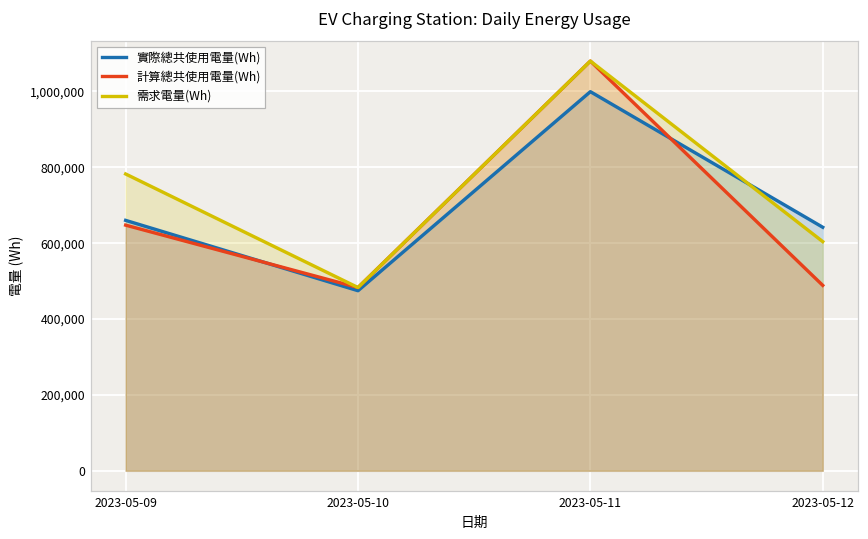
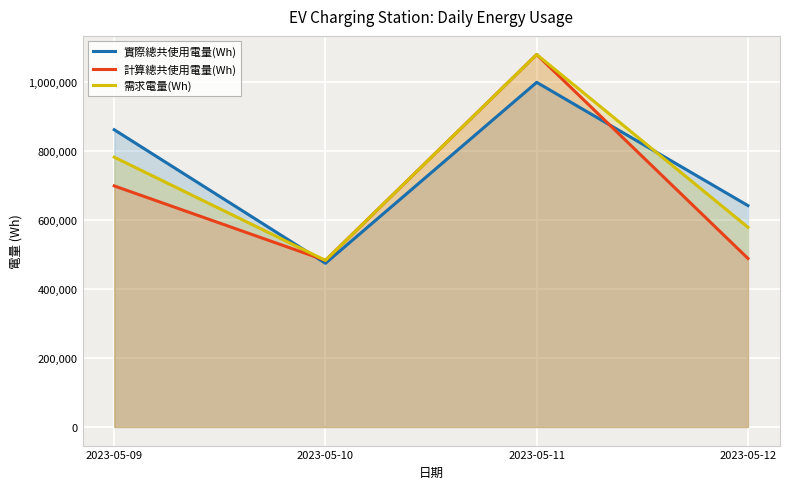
實際總共使用電量(Wh), 2023-05-09: 660,000 -> 860,000
計算總共使用電量(Wh), 2023-05-09: 650,000 -> 700,000
需求電量(Wh), 2023-05-12: 600,000 -> 580,000
